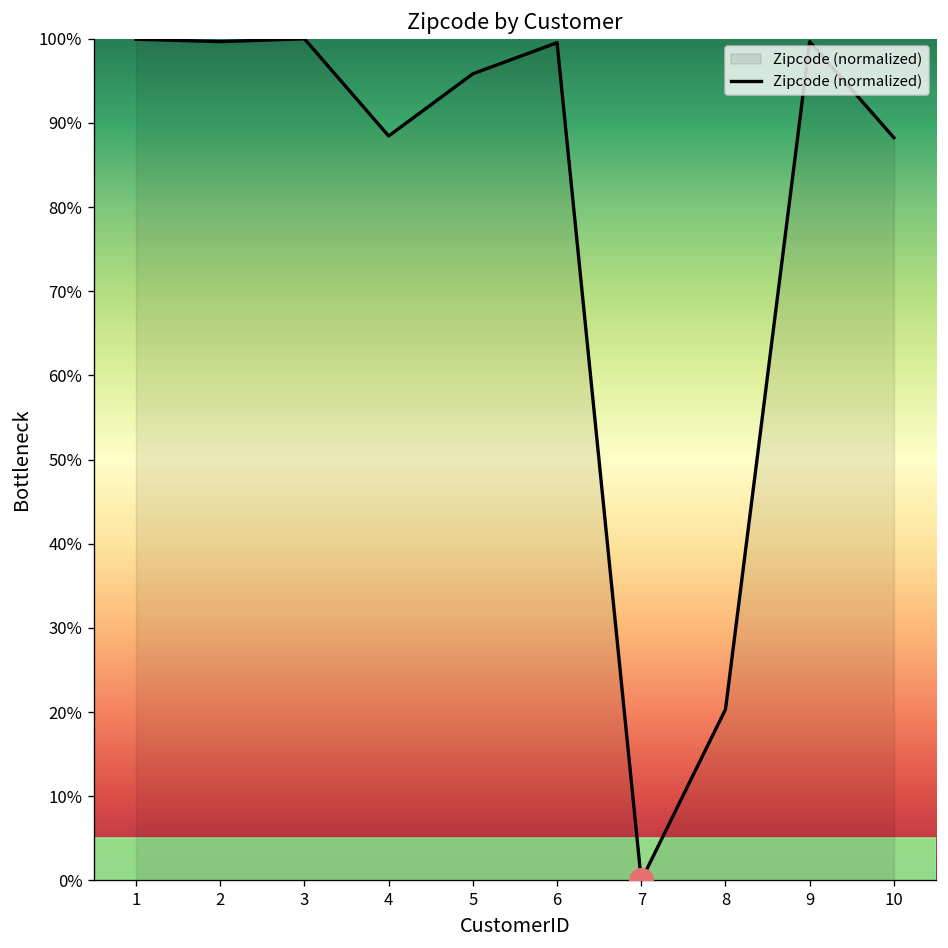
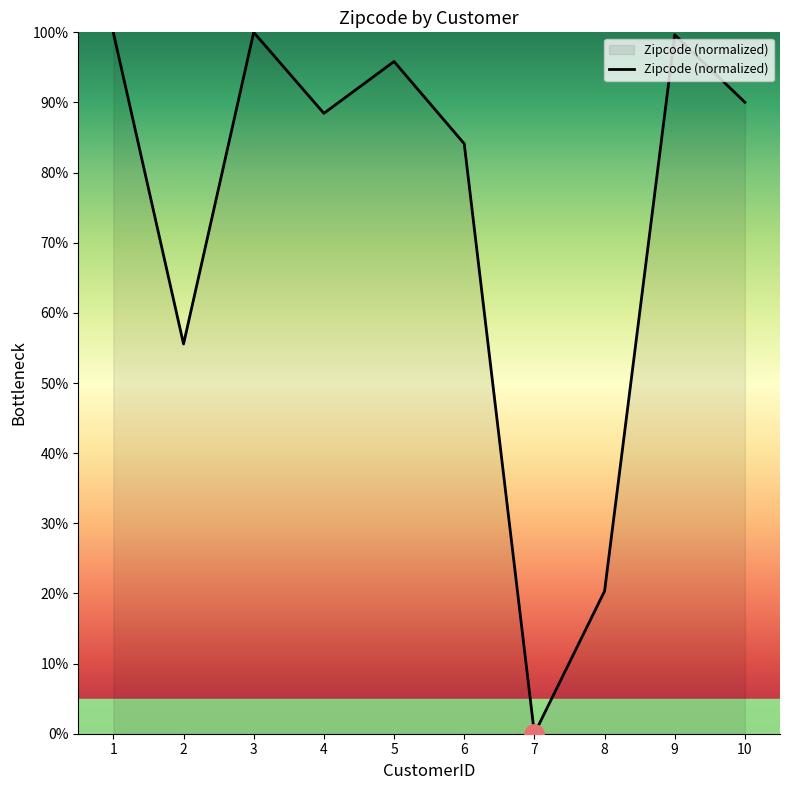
Zipcode (normalized), 2: 100% -> 56%
Zipcode (normalized), 6: 100% -> 84%
Zipcode (normalized), 10: 88% -> 90%
